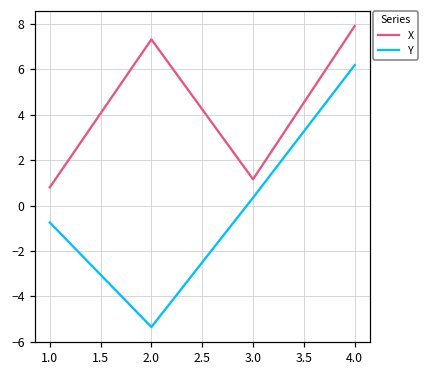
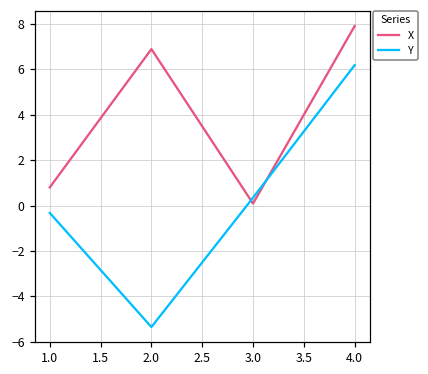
Y, 1.0: -0.7 -> -0.3
X, 2.0: 7.3 -> 6.9
X, 3.0: 1.2 -> 0.1
